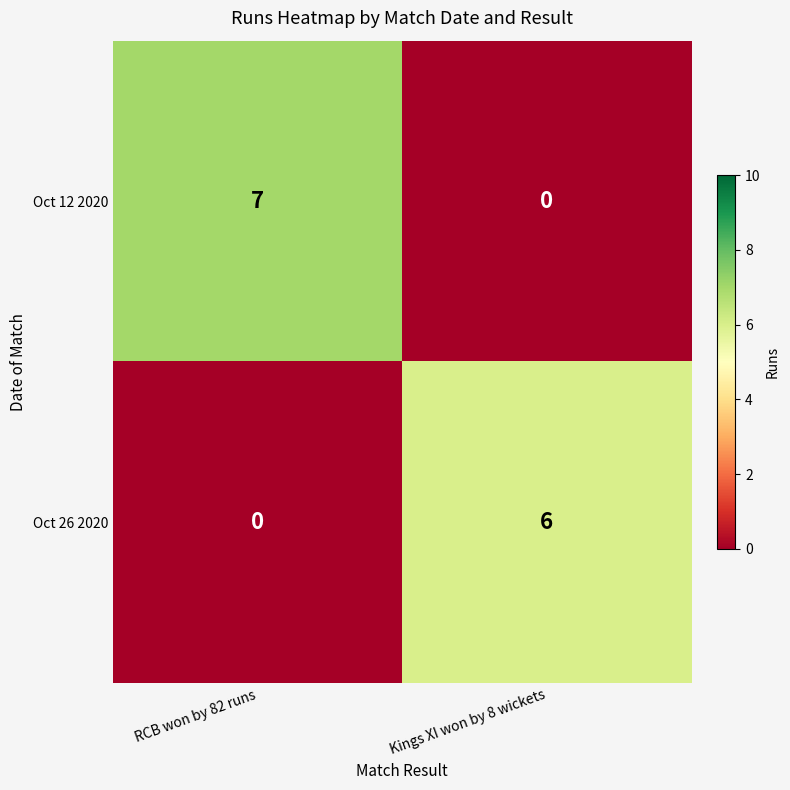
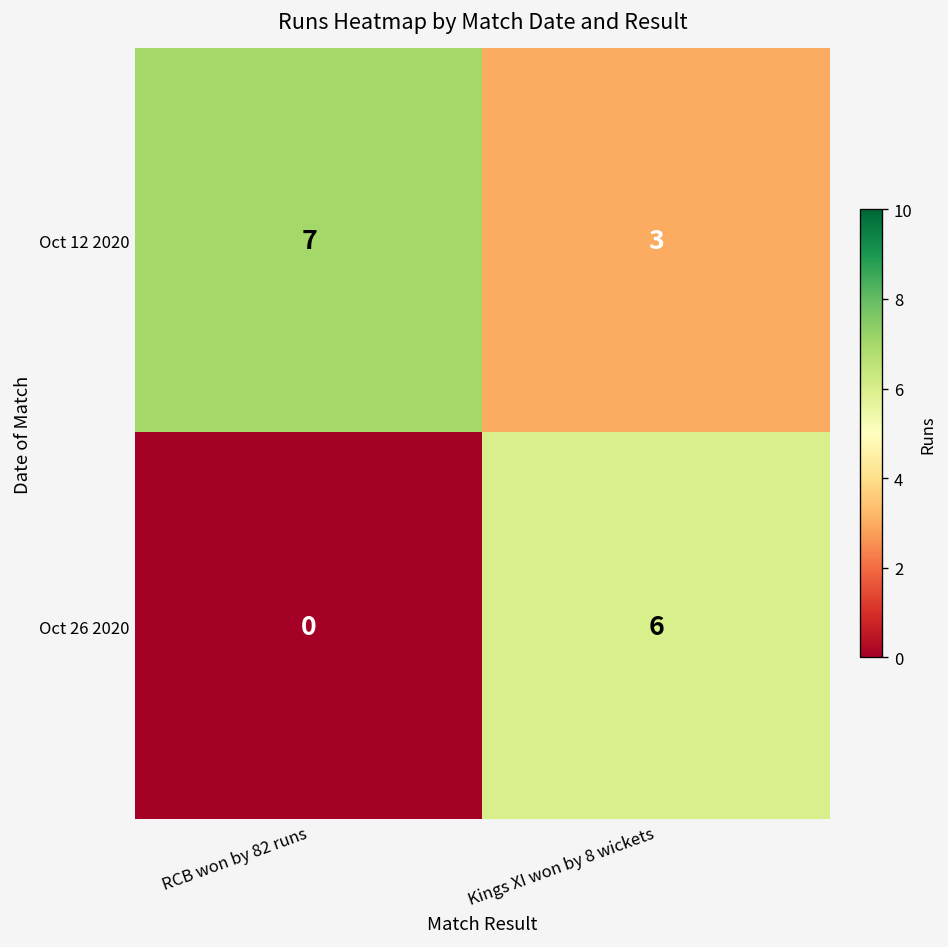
Oct 12 2020, Kings XI won by 8 wickets: 0 -> 3
